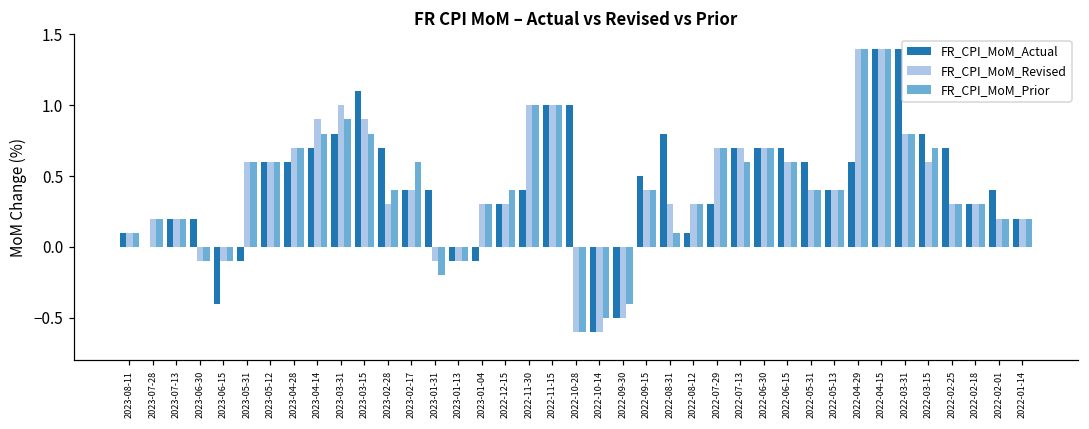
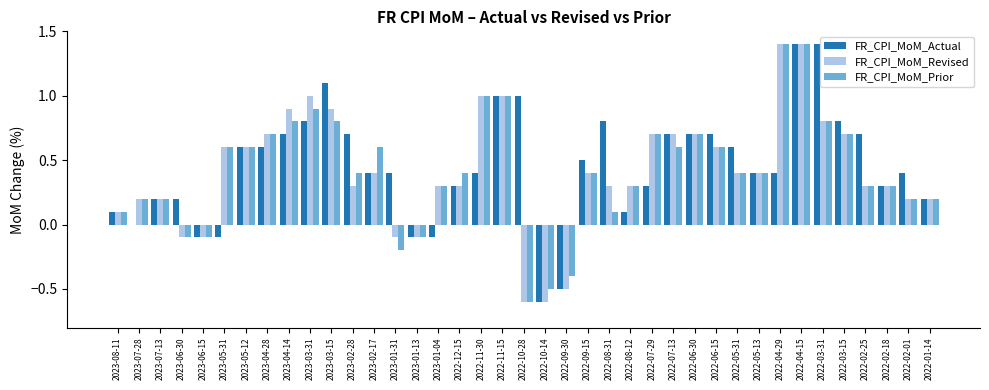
FR_CPI_MoM_Actual, 2023-06-15: -0.4 -> -0.1
FR_CPI_MoM_Actual, 2022-04-29: 0.6 -> 0.4
FR_CPI_MoM_Revised, 2022-03-15: 0.6 -> 0.7
